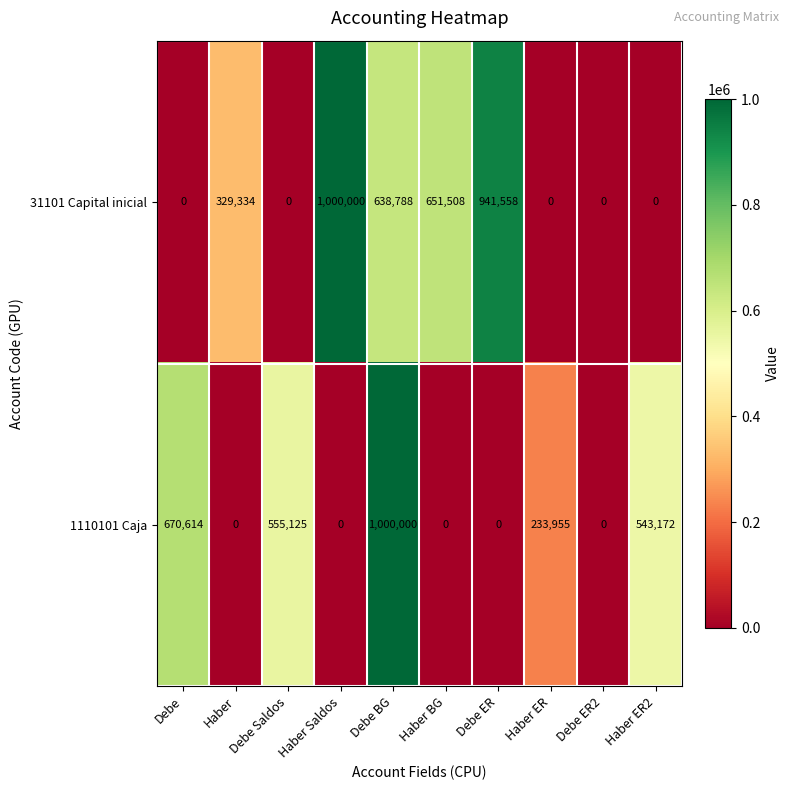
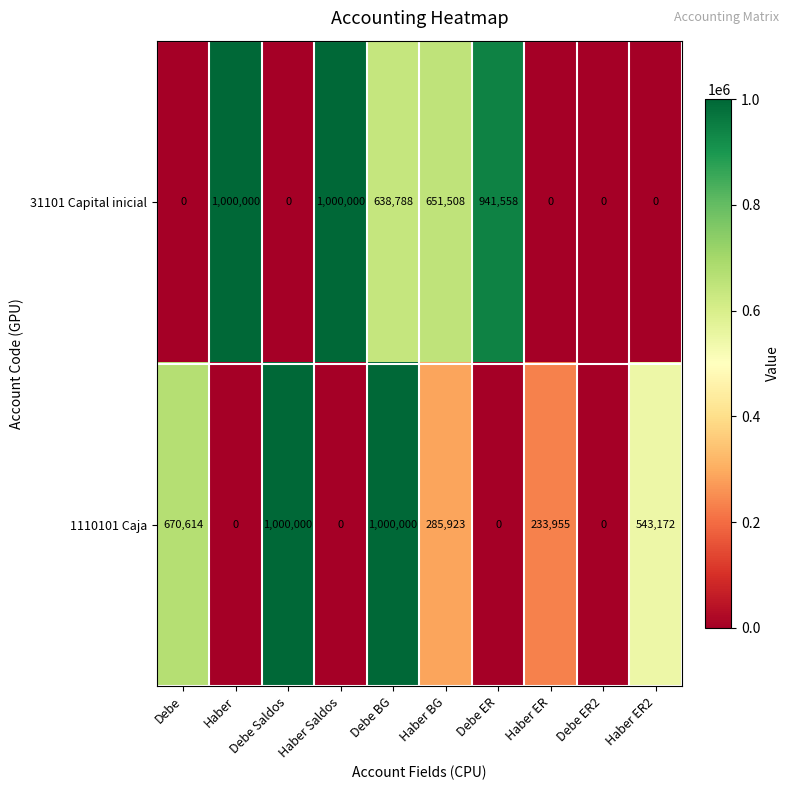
31101 Capital inicial, Haber: 329,334 -> 1,000,000
1110101 Caja, Debe Saldos: 555,125 -> 1,000,000
1110101 Caja, Haber BG: 0 -> 285,923
